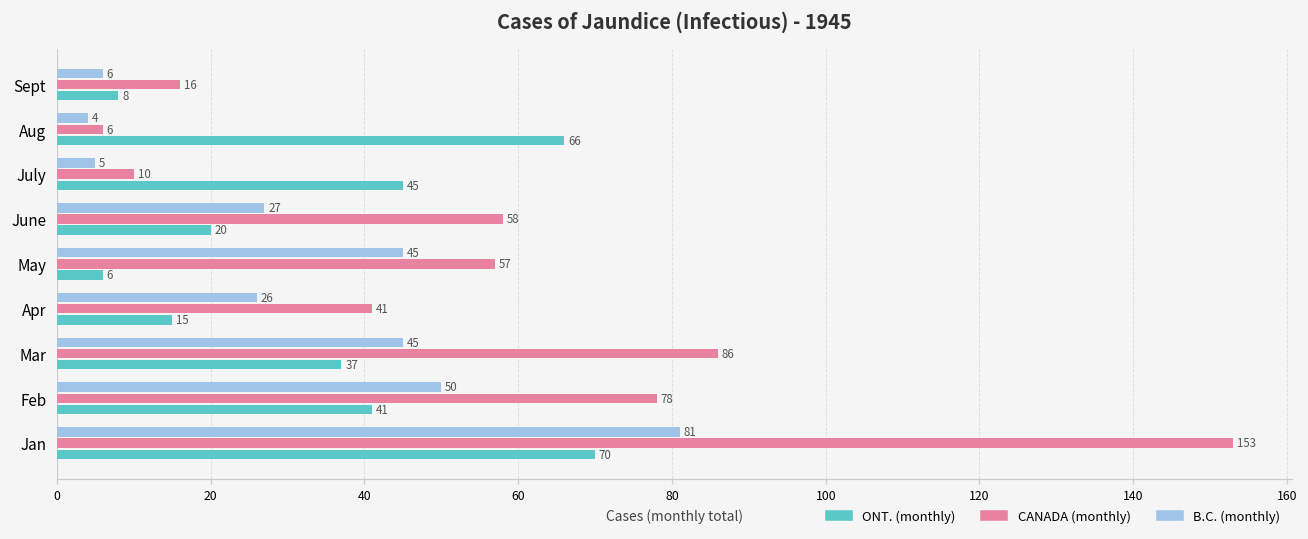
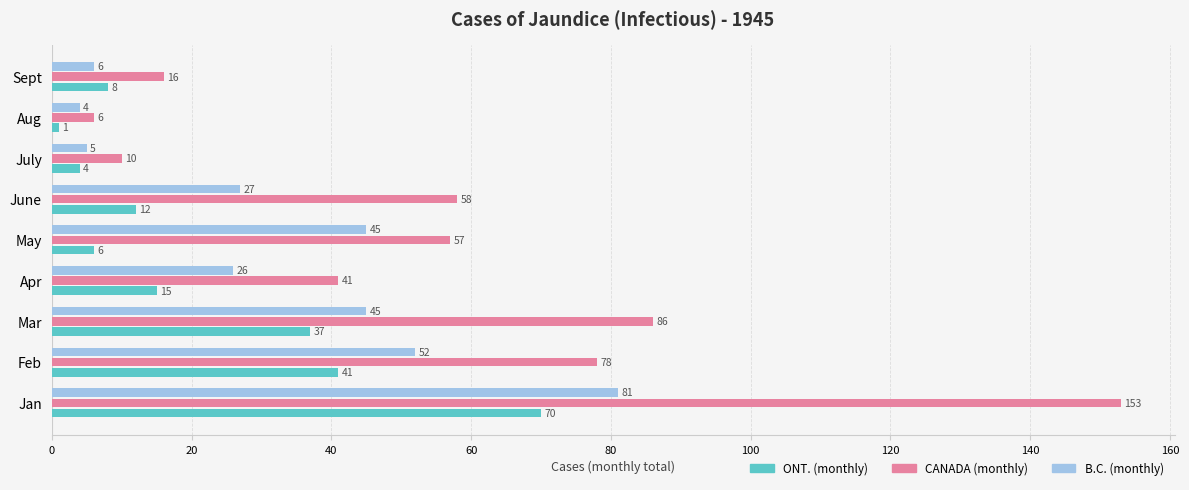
ONT. (monthly), Aug: 66 -> 1
ONT. (monthly), July: 45 -> 4
ONT. (monthly), June: 20 -> 12
B.C. (monthly), Feb: 50 -> 52
